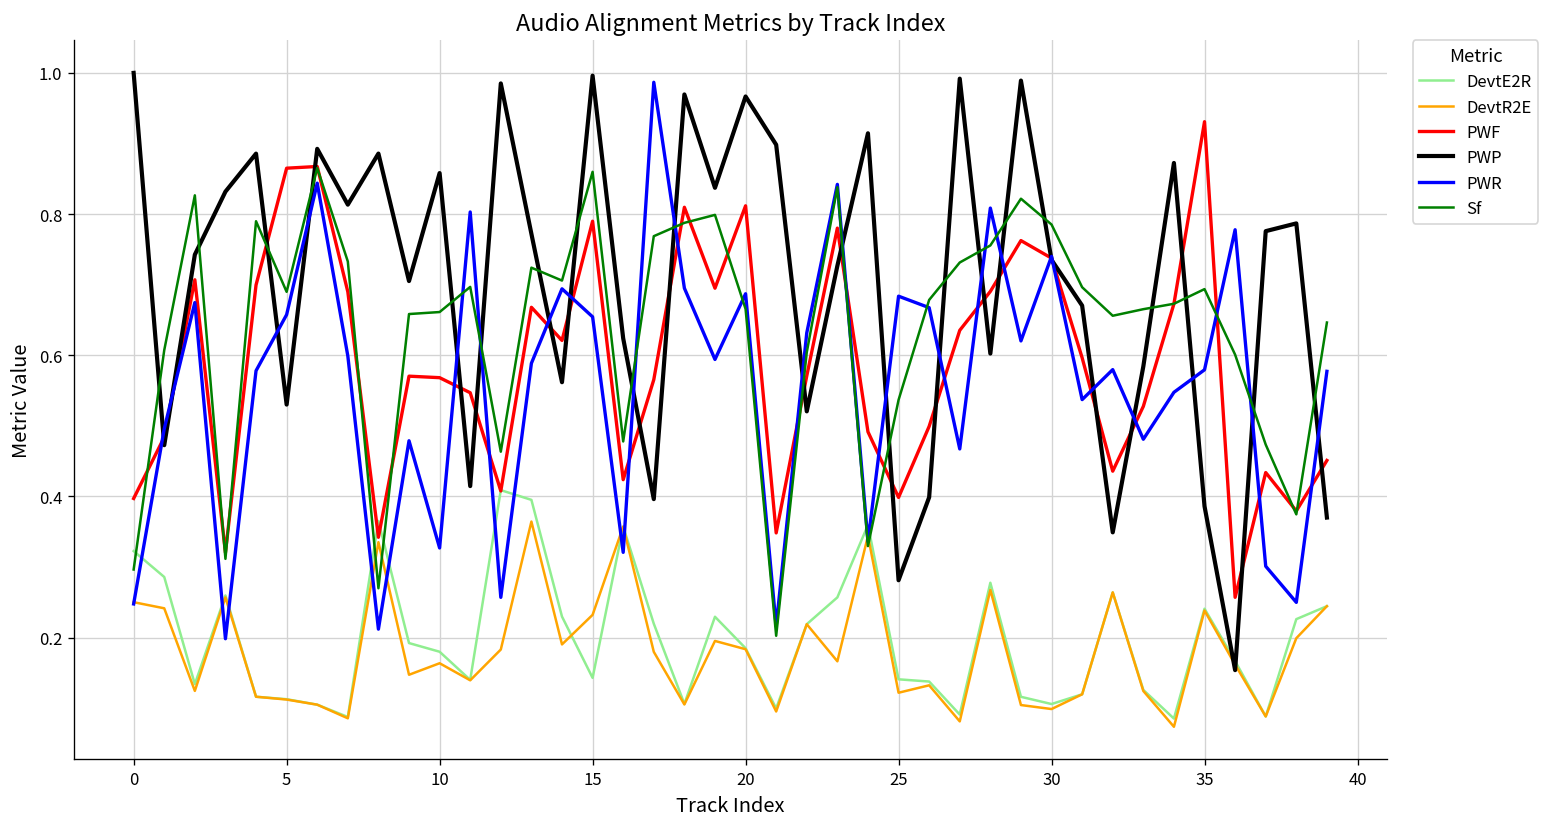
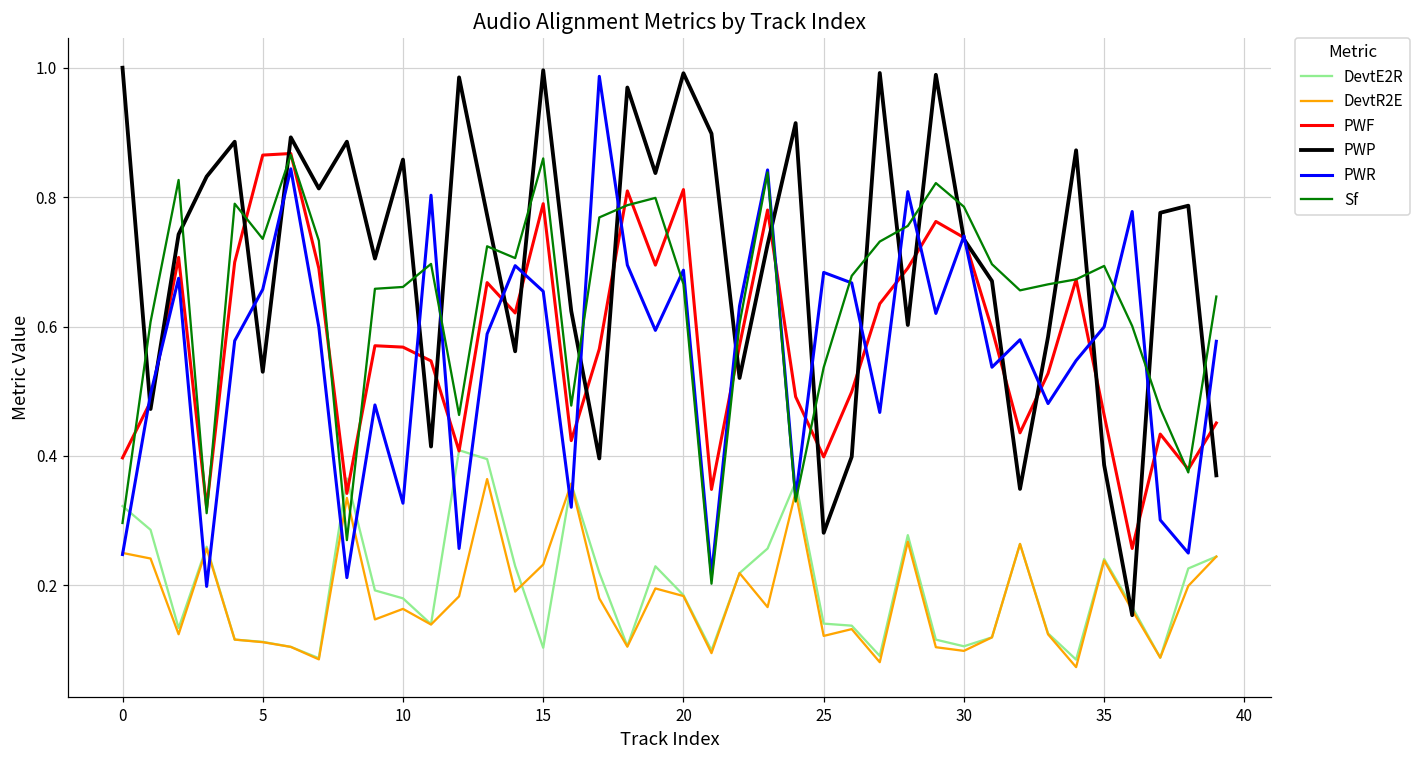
Sf, 5: 0.69 -> 0.74
DevtE2R, 15: 0.14 -> 0.10
PWP, 20: 0.97 -> 0.99
PWF, 35: 0.93 -> 0.46
PWR, 35: 0.58 -> 0.60
